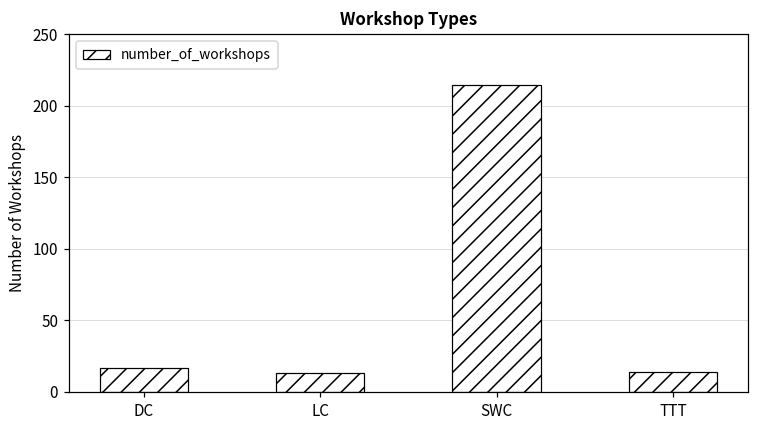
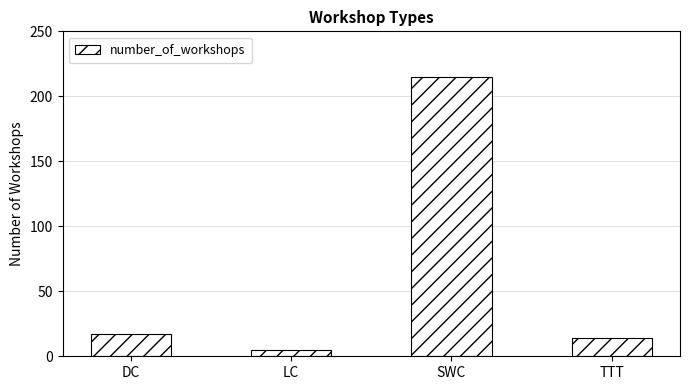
LC: 13 -> 5
